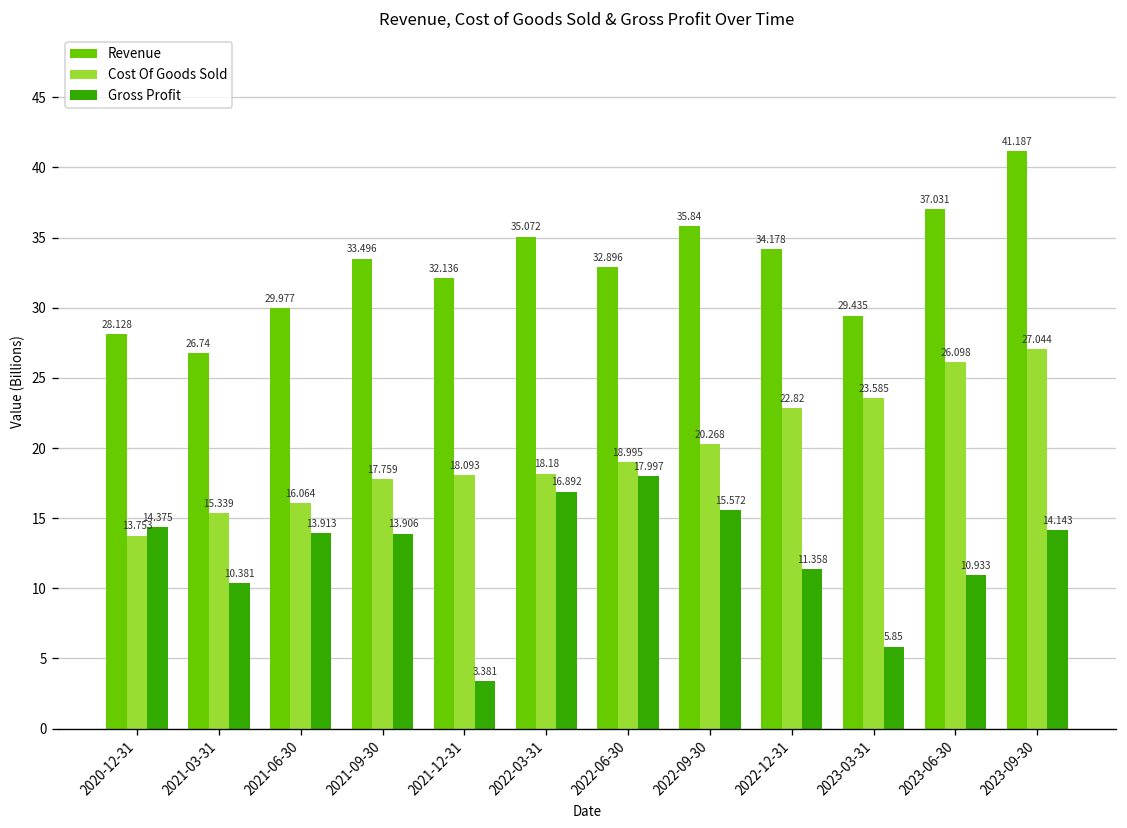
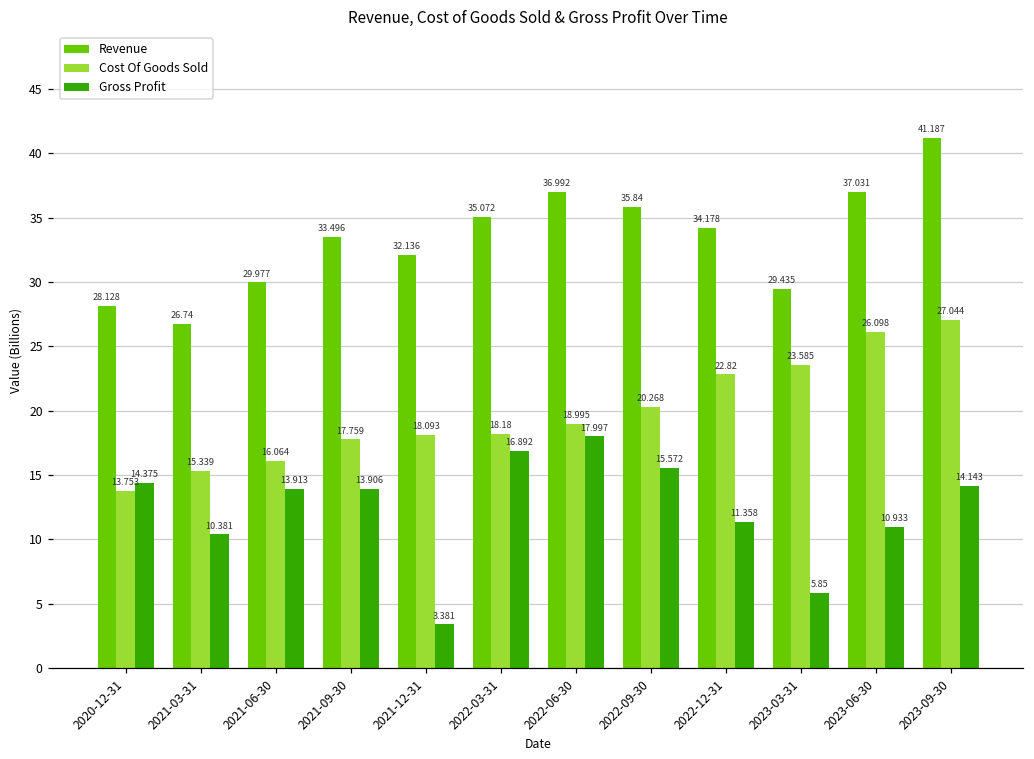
Revenue, 2022-06-30: 32.896 -> 36.992
